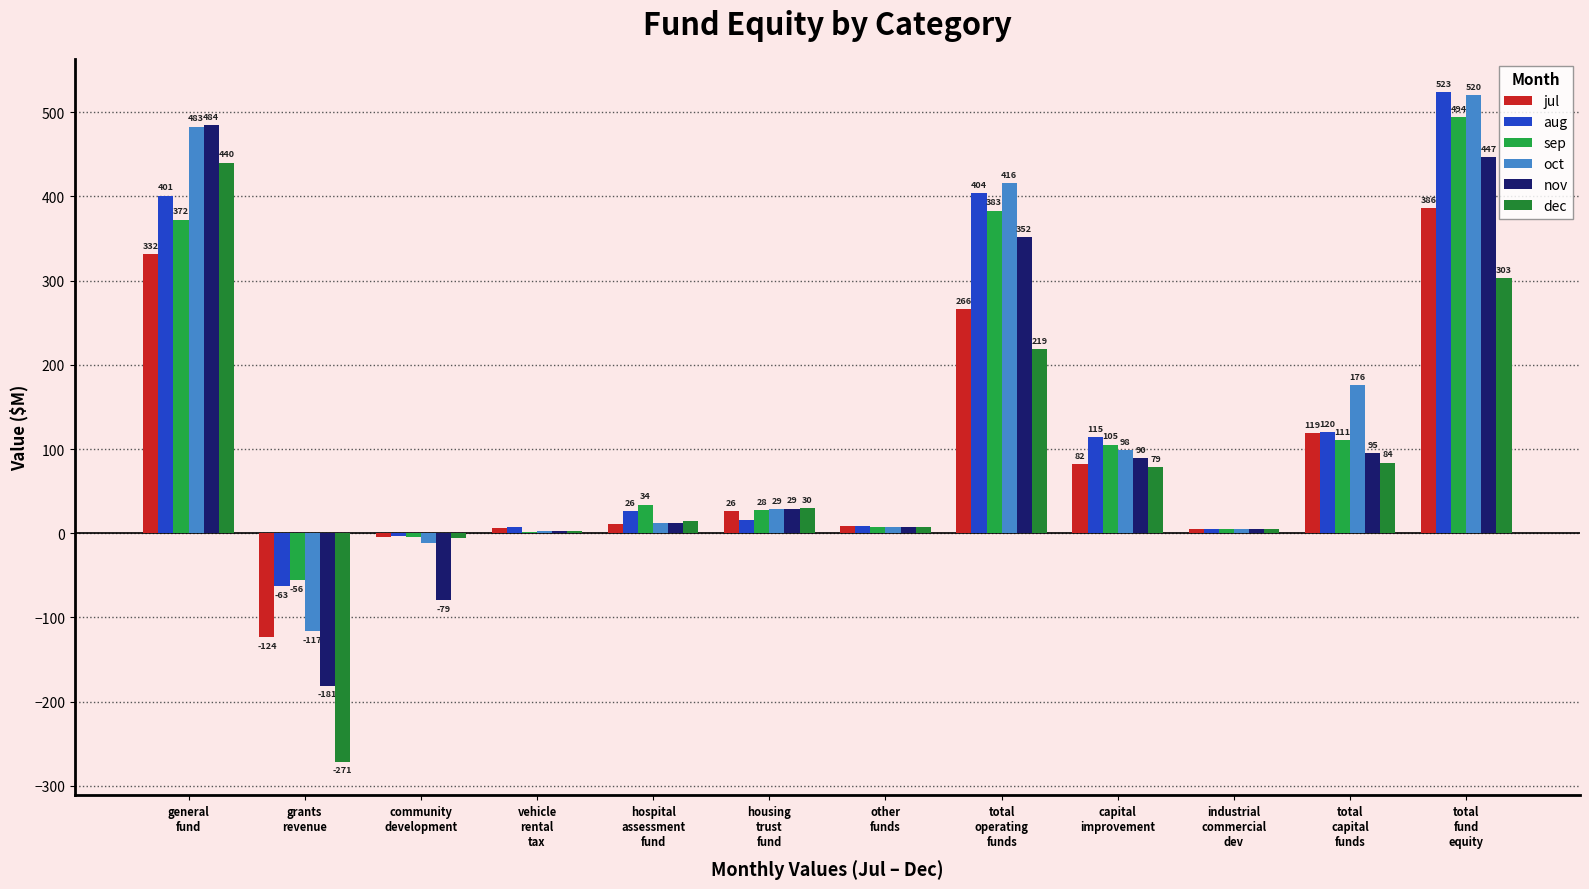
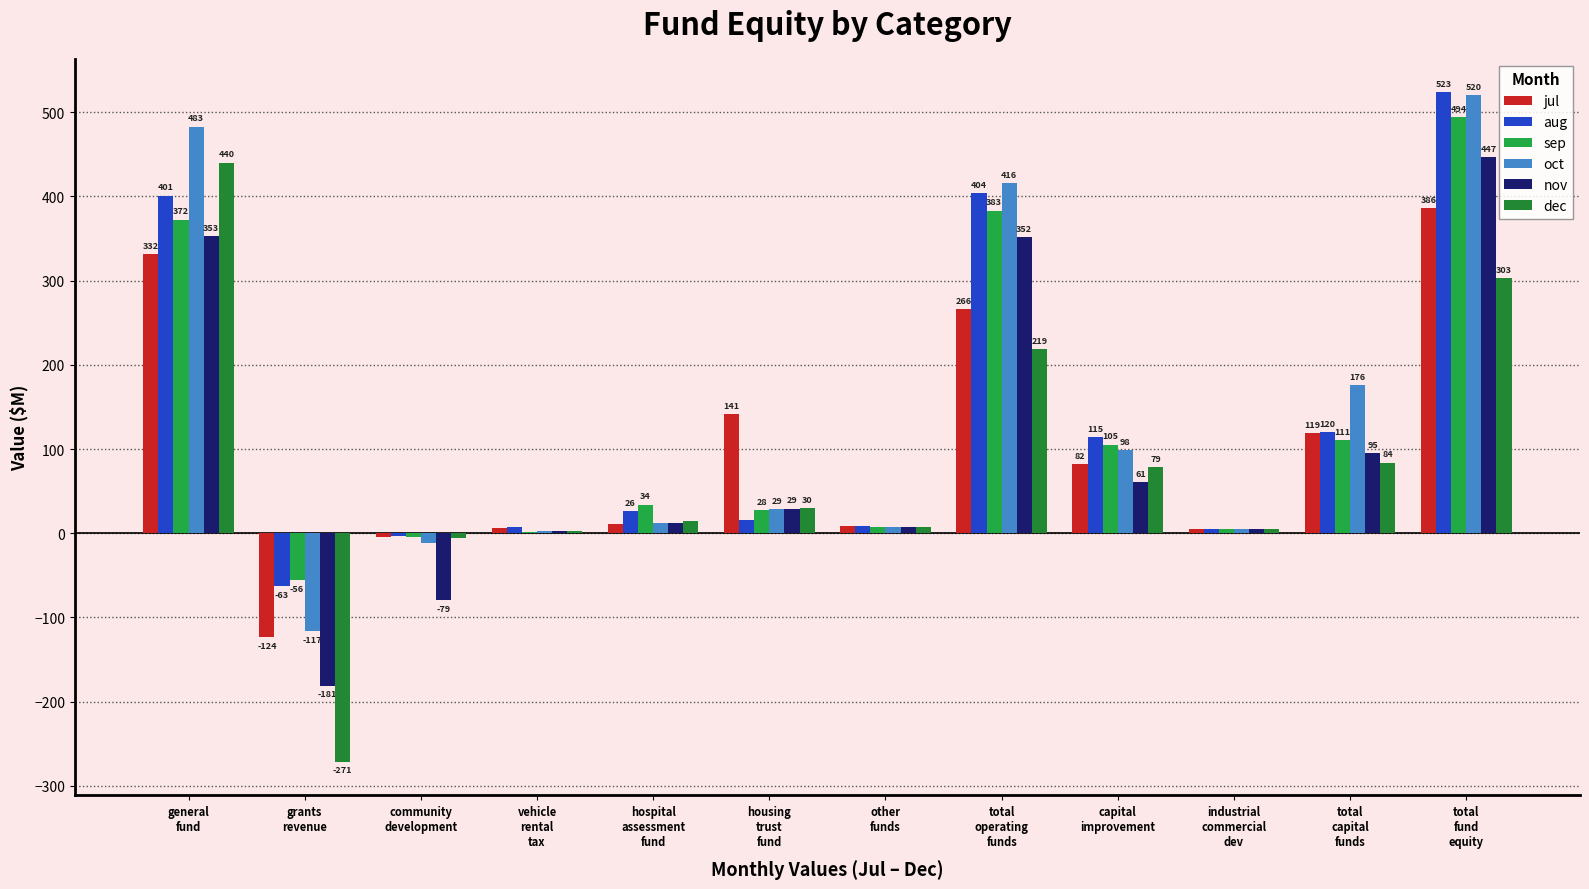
nov, general fund: 484 -> 353
jul, housing trust fund: 26 -> 141
nov, capital improvement: 90 -> 61
